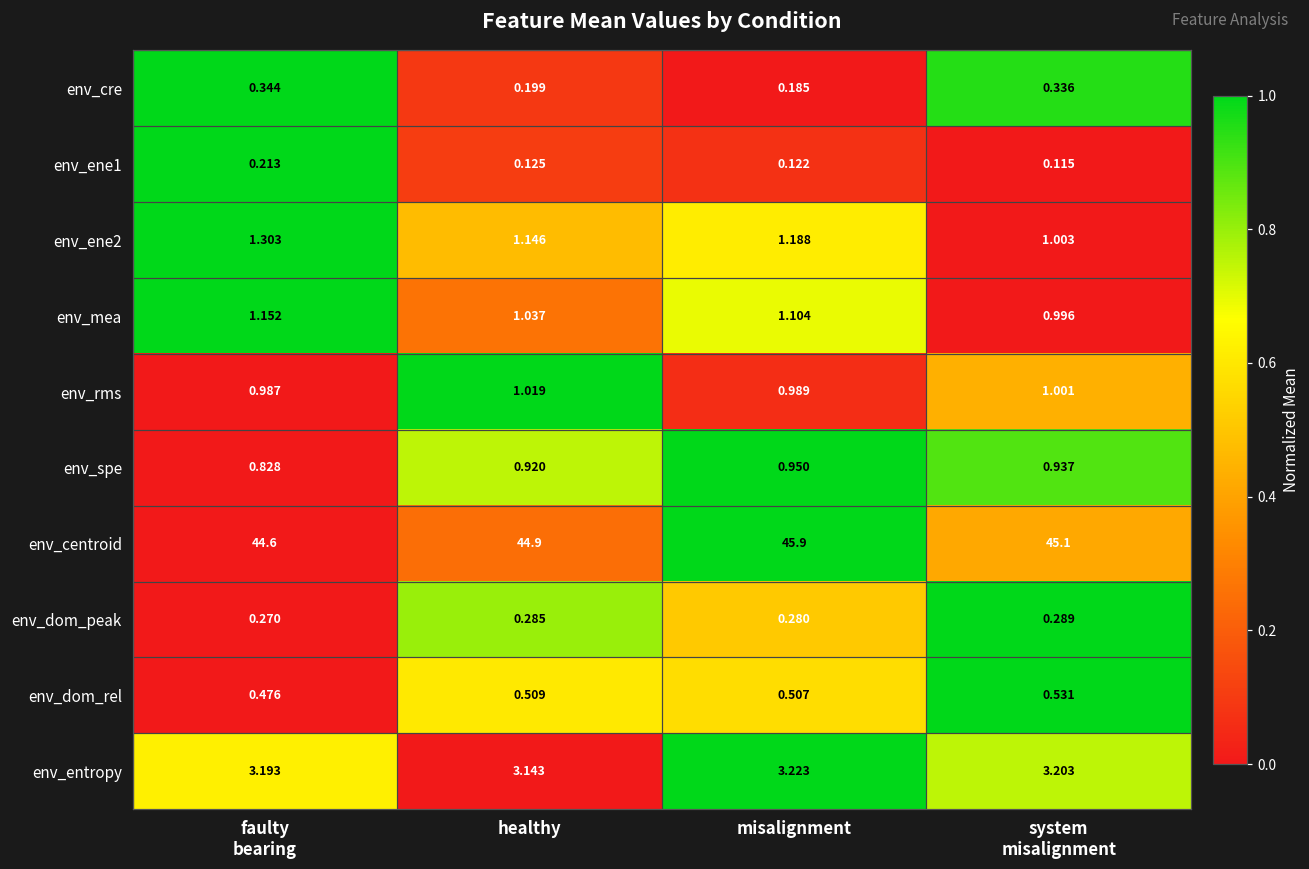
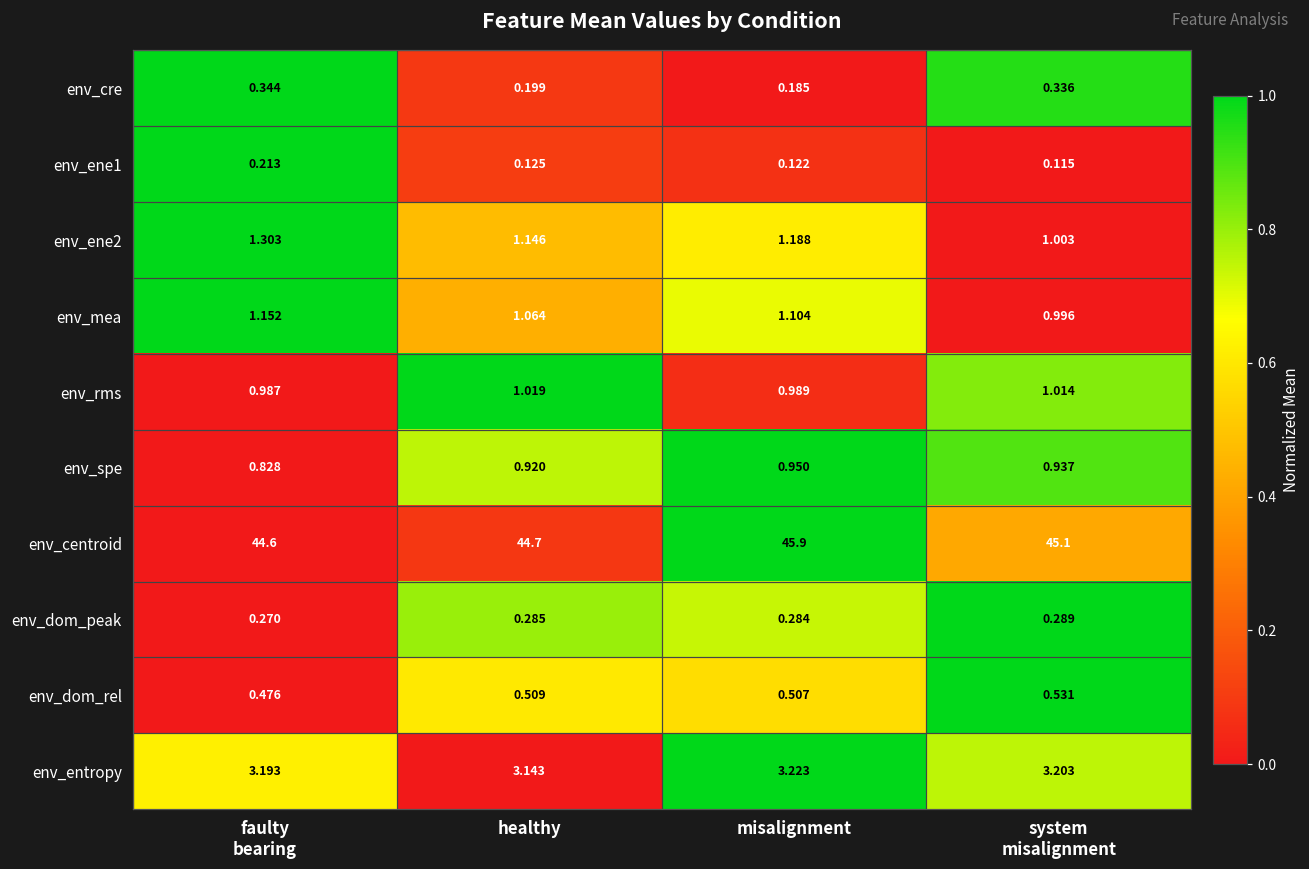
env_mea, healthy: 1.037 -> 1.064
env_rms, system misalignment: 1.001 -> 1.014
env_centroid, healthy: 44.9 -> 44.7
env_dom_peak, misalignment: 0.280 -> 0.284
